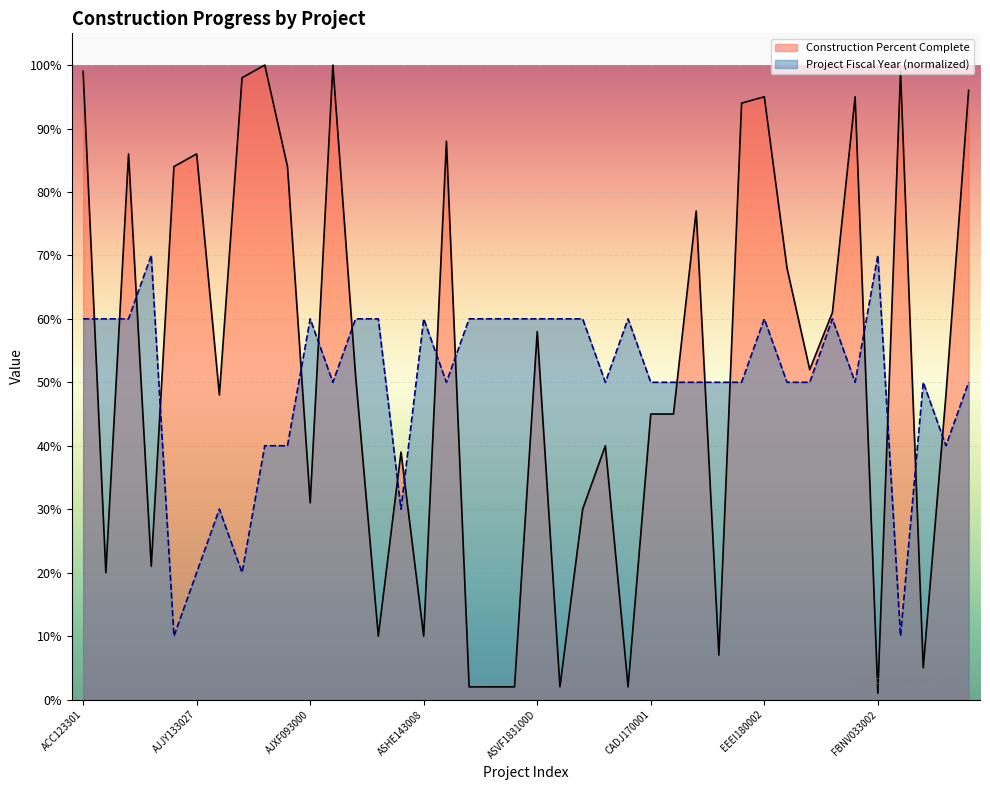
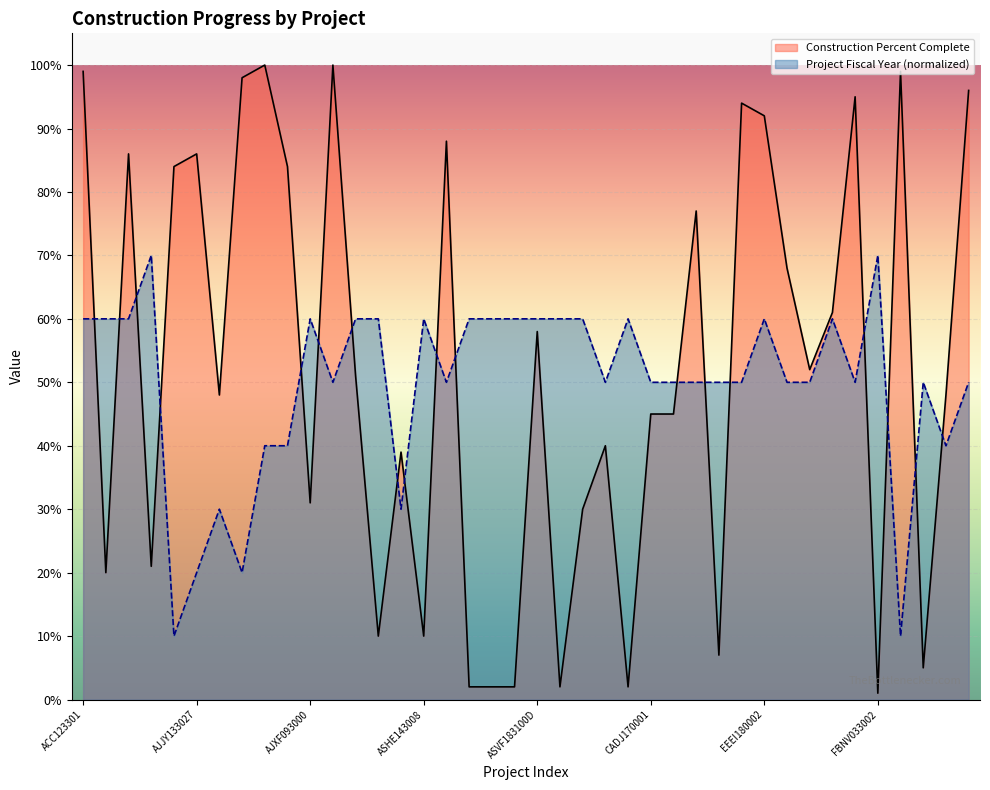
Construction Percent Complete, EEEI180002: 95% -> 92%
